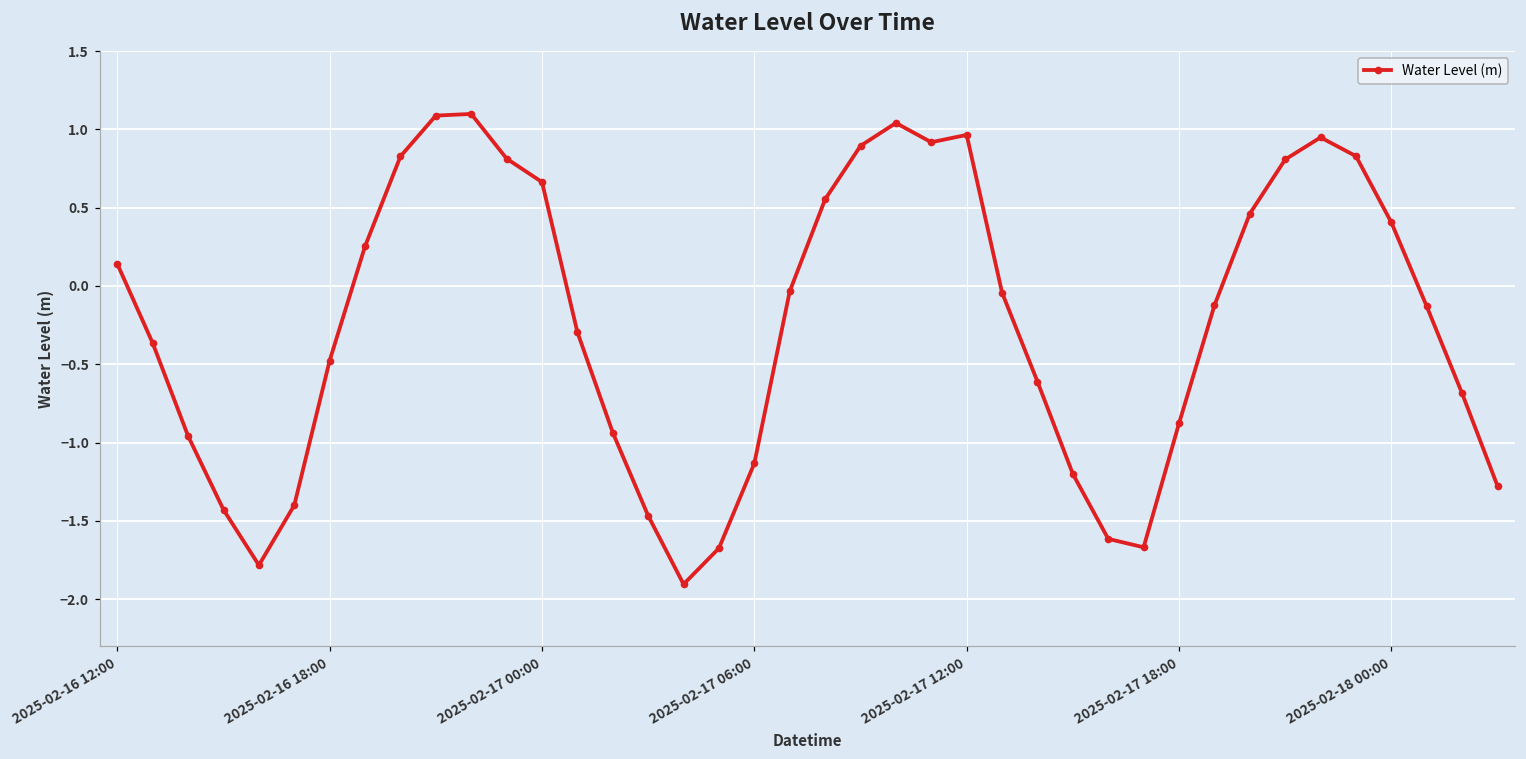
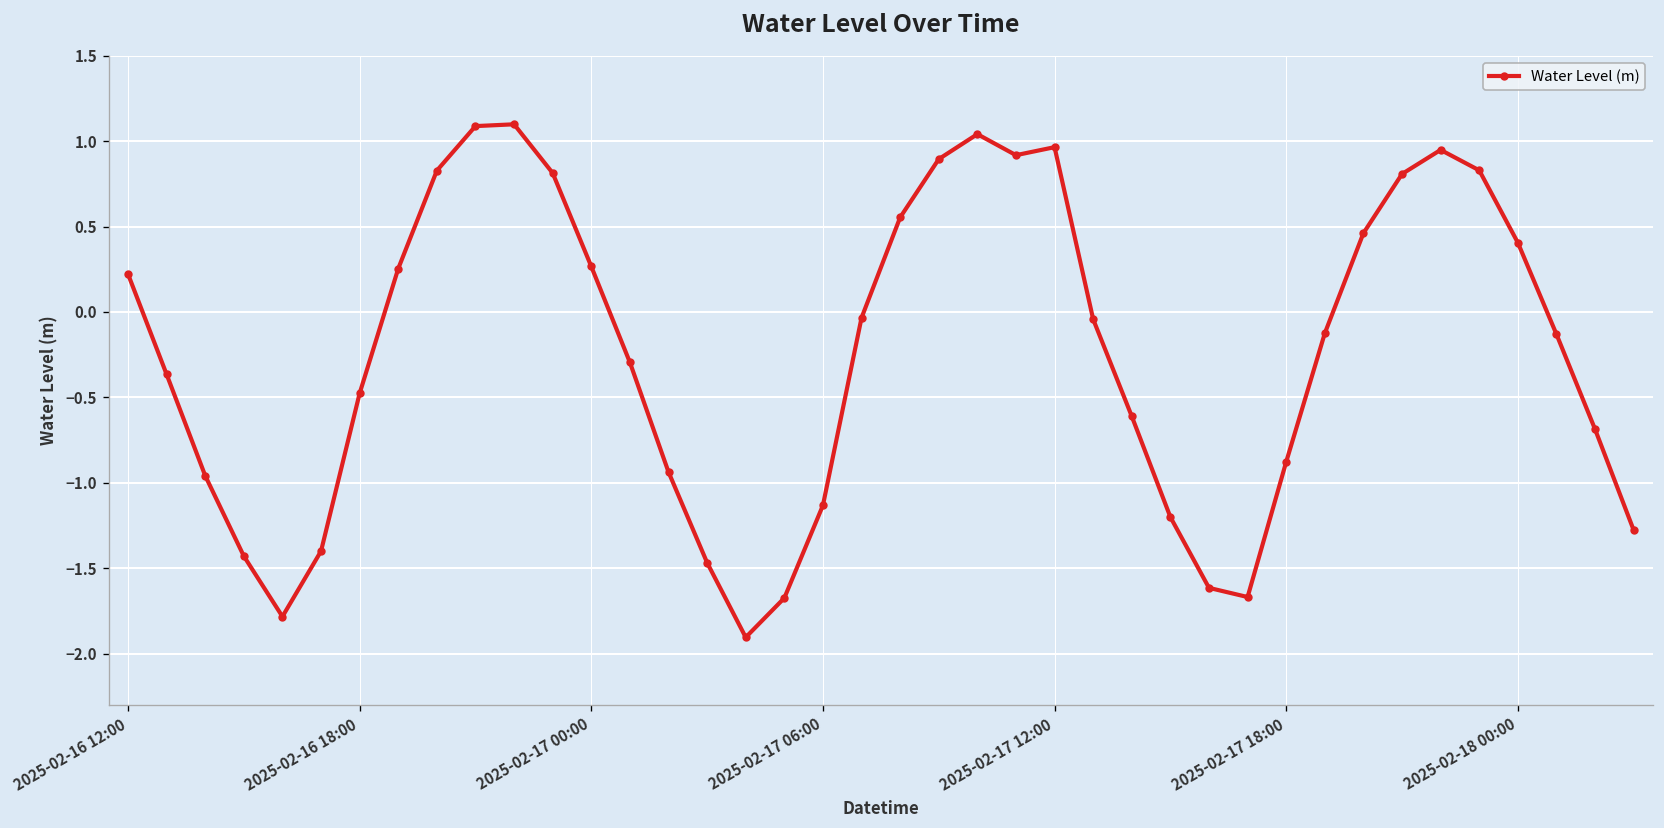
2025-02-16 12:00: 0.14 -> 0.22
2025-02-17 00:00: 0.66 -> 0.27
